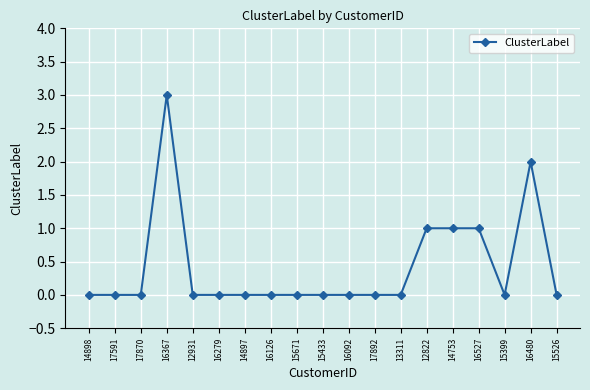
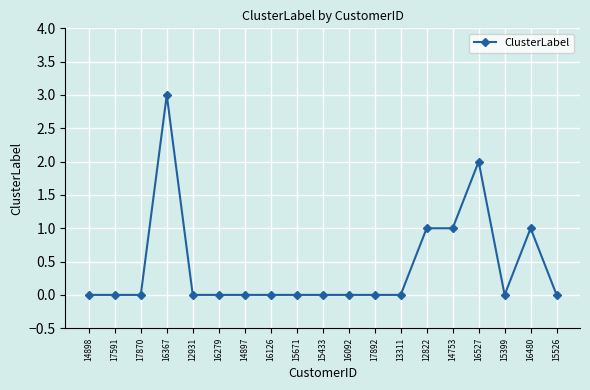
16527: 1 -> 2
16480: 2 -> 1
